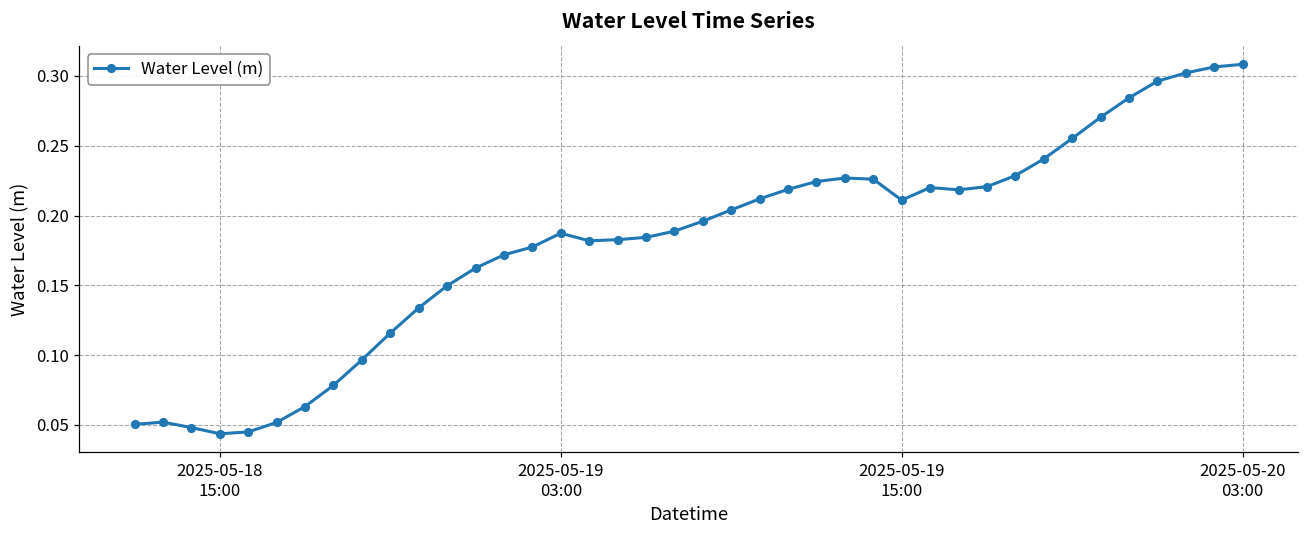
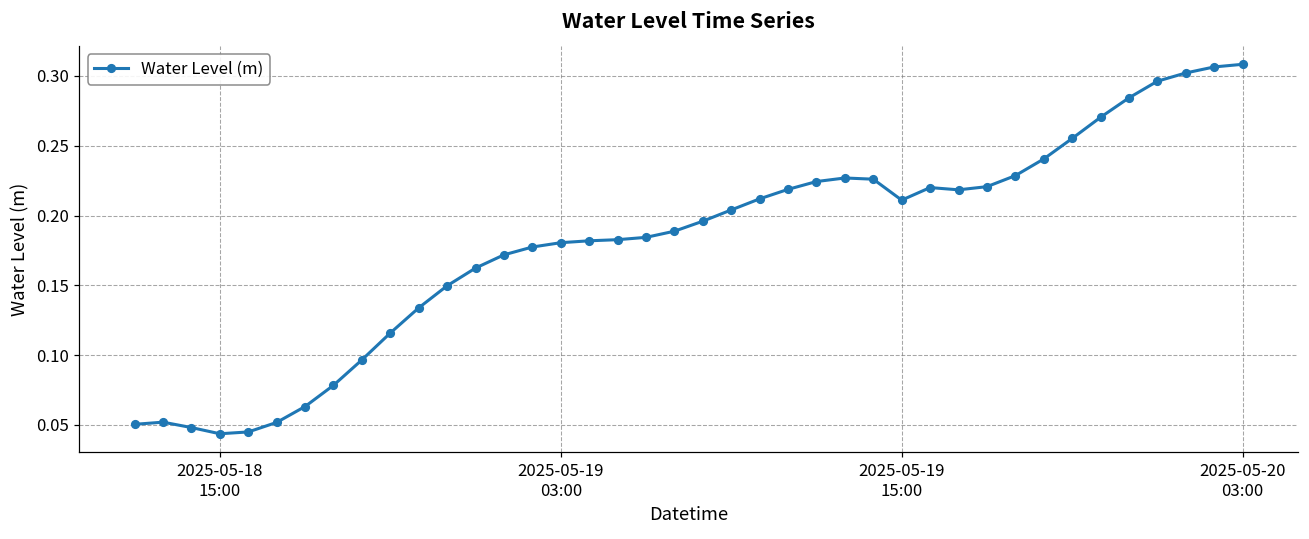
2025-05-19 03:00: 0.187 -> 0.181
